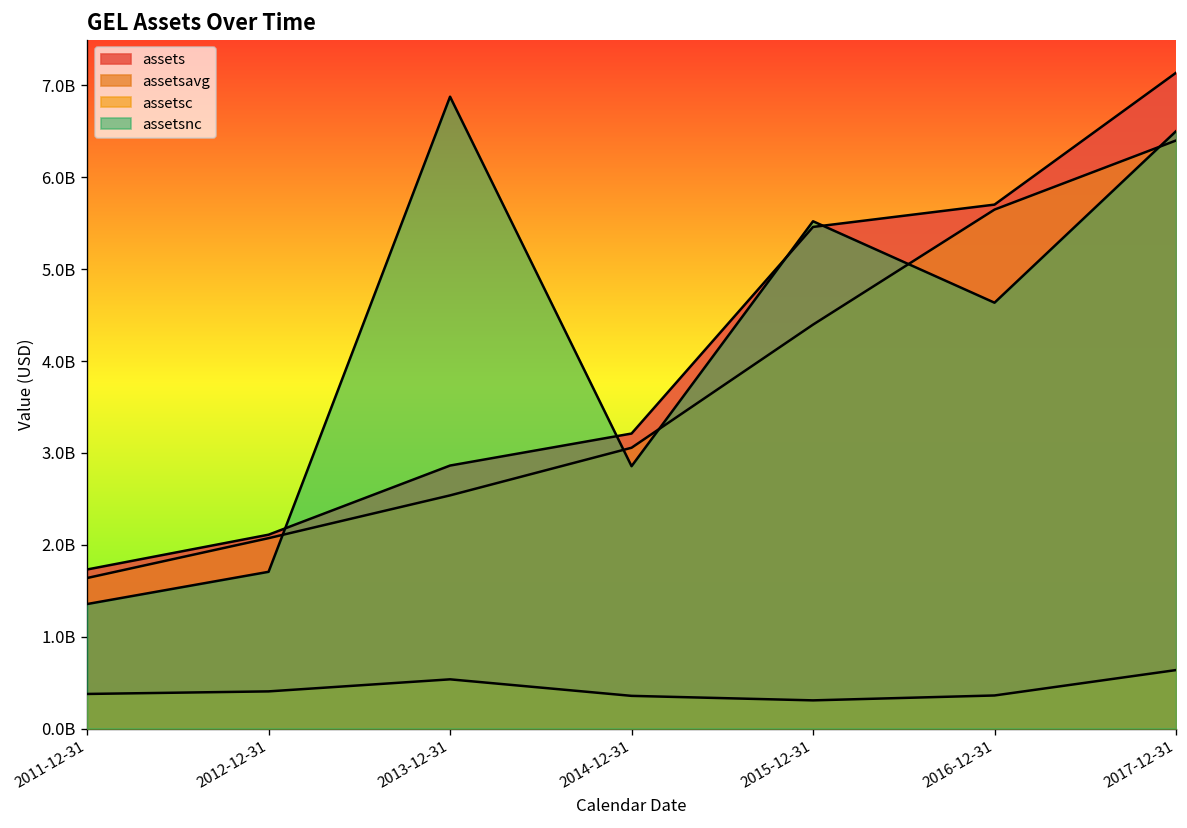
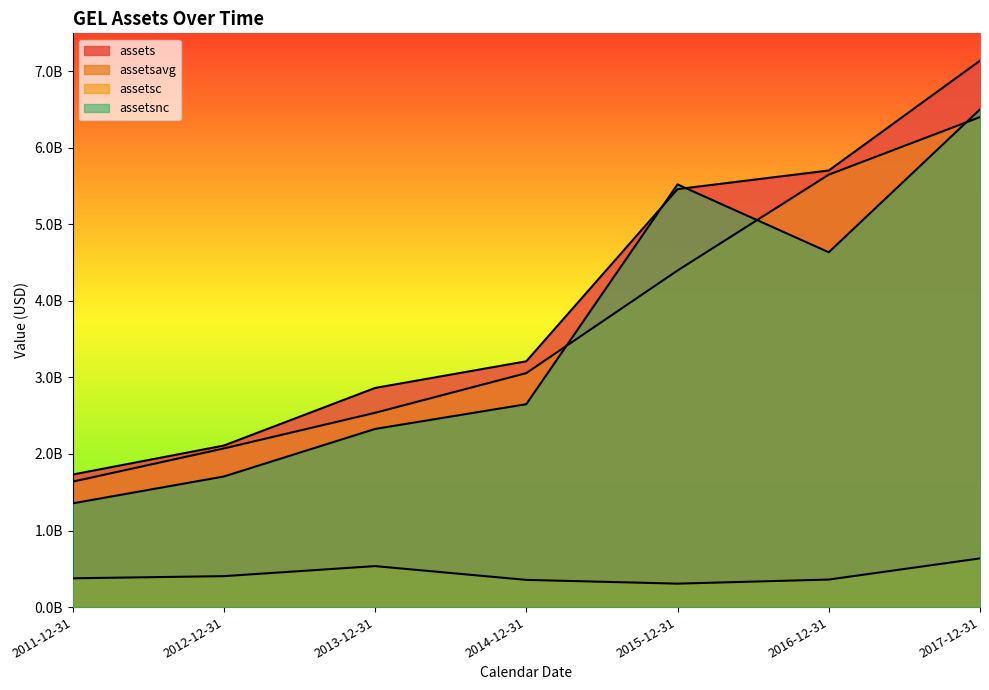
assetsnc, 2013-12-31: 6900000000 -> 2300000000
assetsnc, 2014-12-31: 2900000000 -> 2700000000
